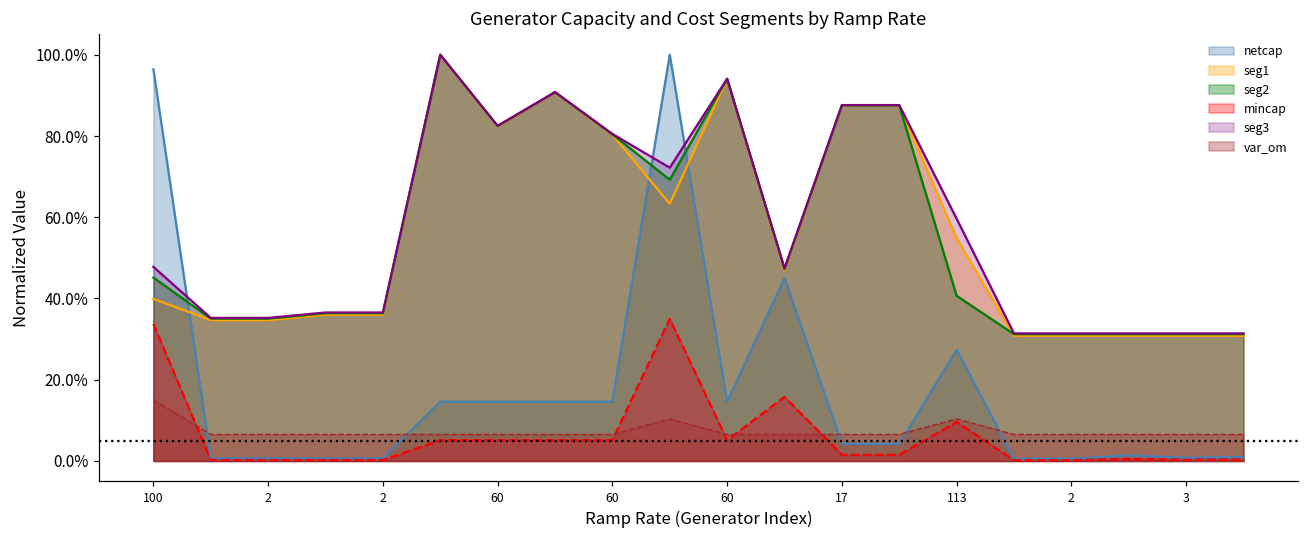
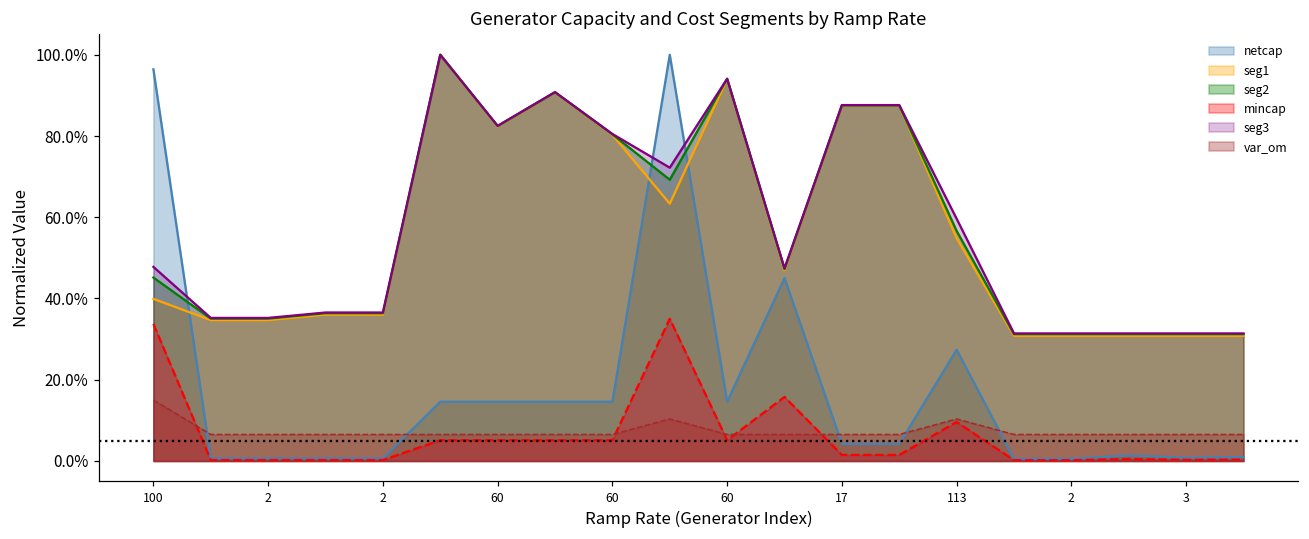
seg2, 113: 41% -> 57%
